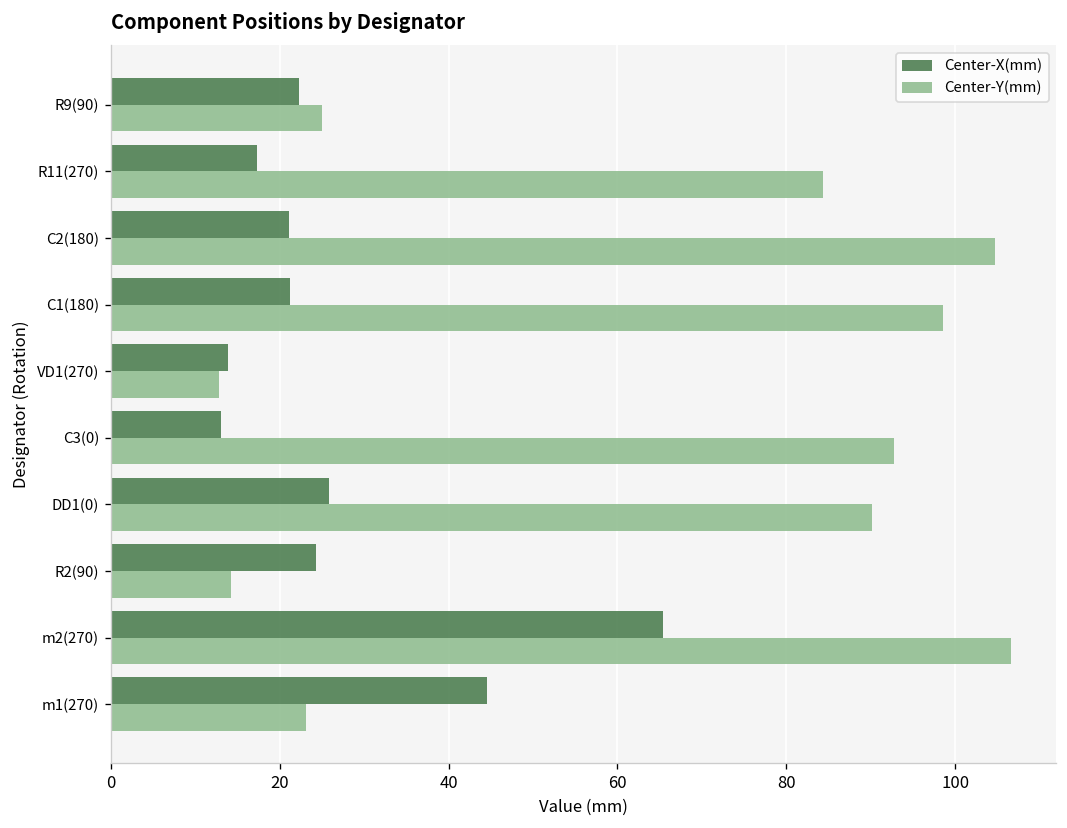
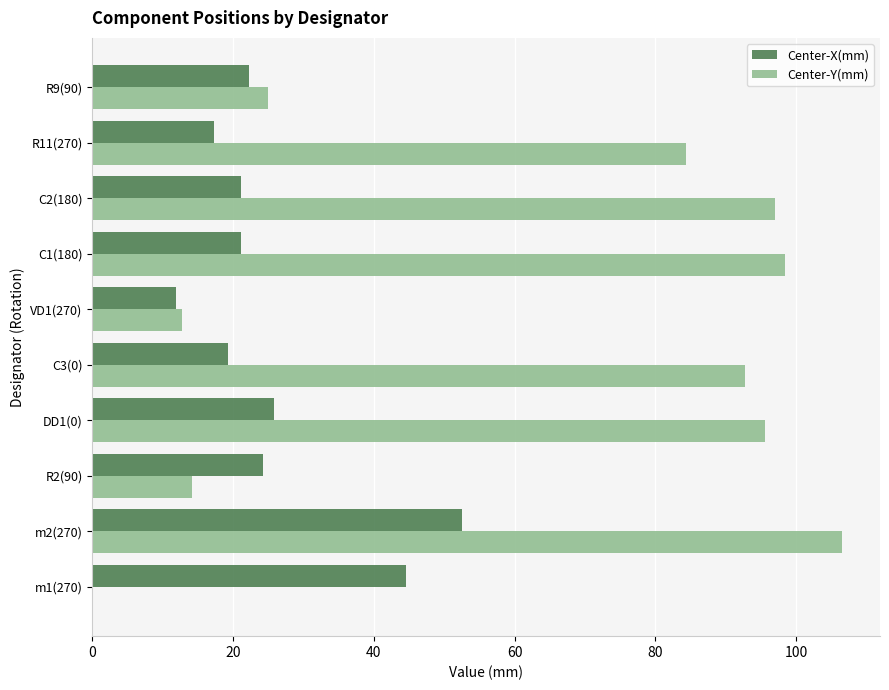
Center-Y(mm), C2(180): 105 -> 97
Center-X(mm), VD1(270): 14 -> 12
Center-X(mm), C3(0): 13 -> 19
Center-Y(mm), DD1(0): 90 -> 96
Center-X(mm), m2(270): 65 -> 53
Center-Y(mm), m1(270): 23 -> 0
